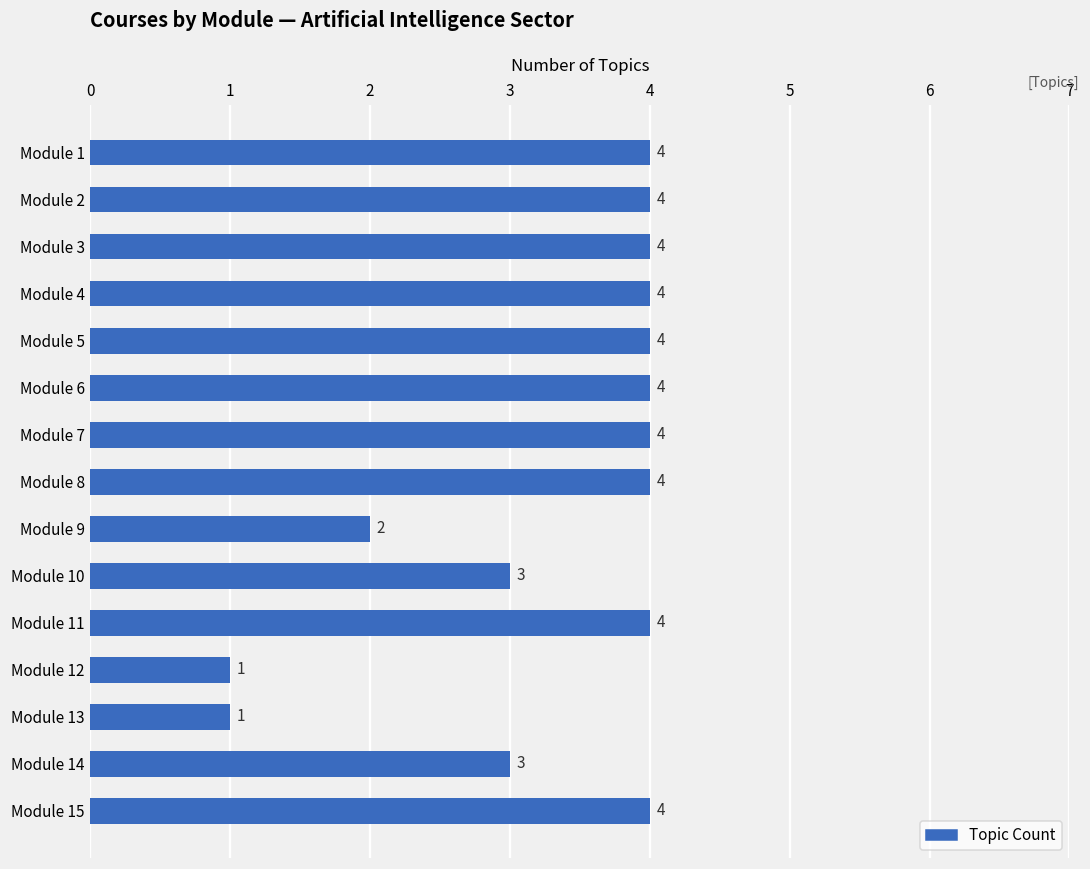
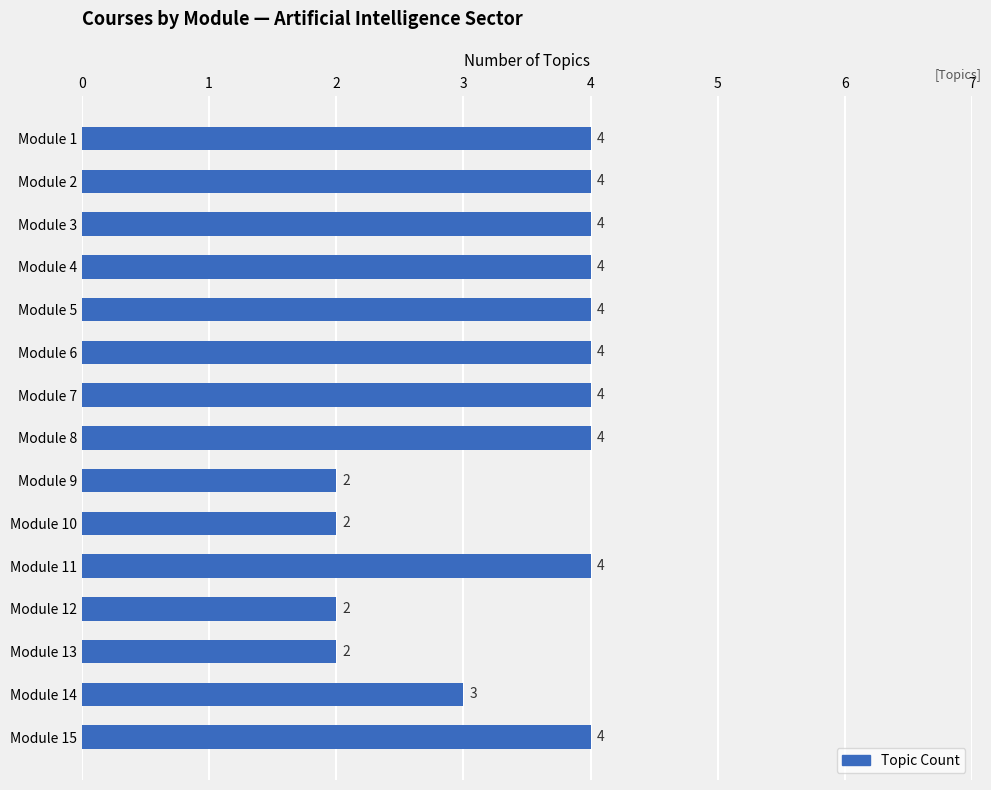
Module 10: 3 -> 2
Module 12: 1 -> 2
Module 13: 1 -> 2
